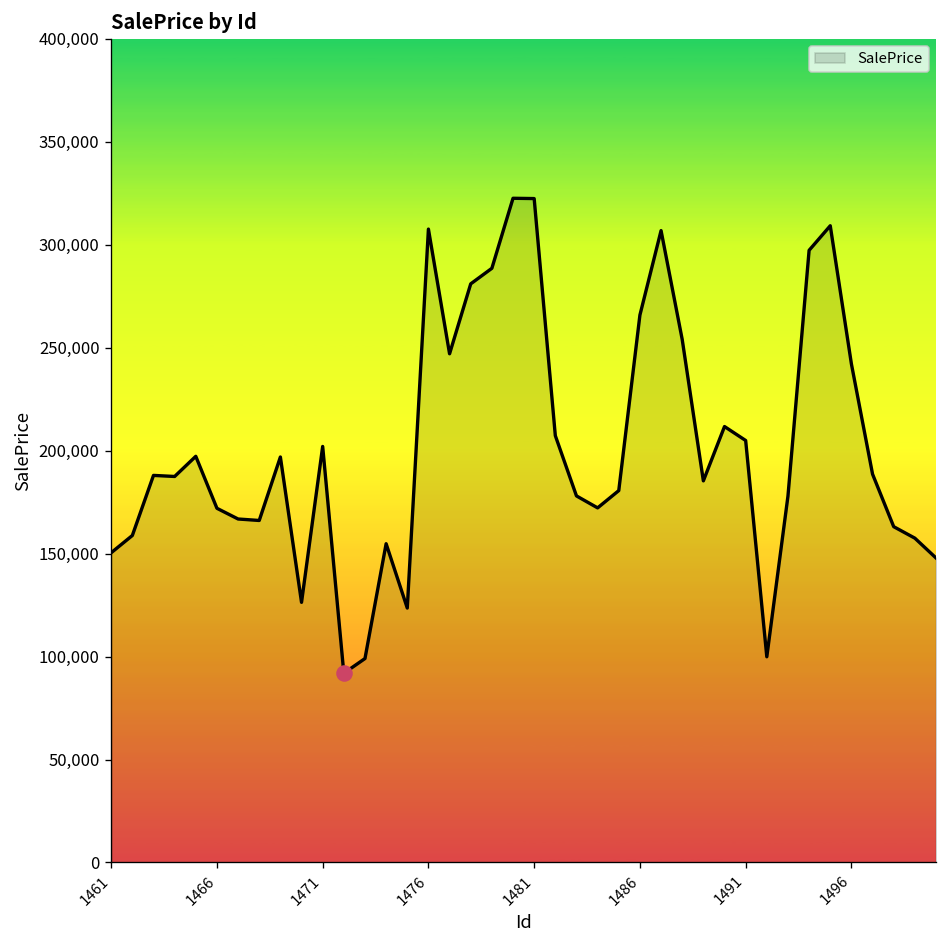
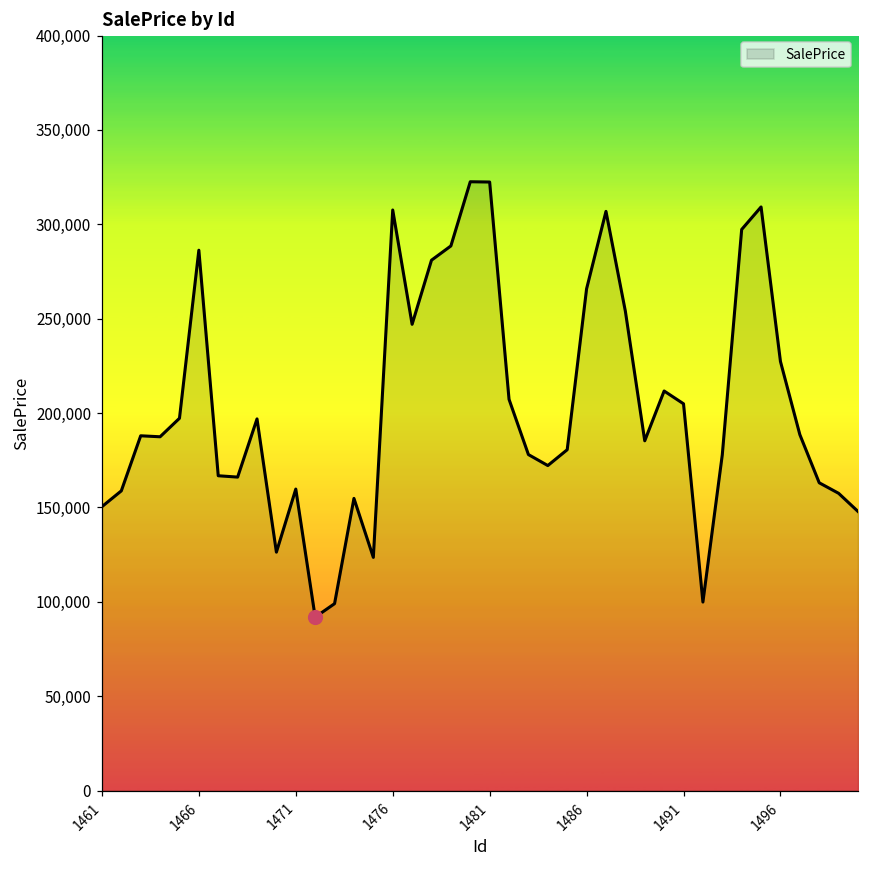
SalePrice, 1466: 172,000 -> 286,000
SalePrice, 1471: 202,000 -> 160,000
SalePrice, 1496: 242,000 -> 227,000
